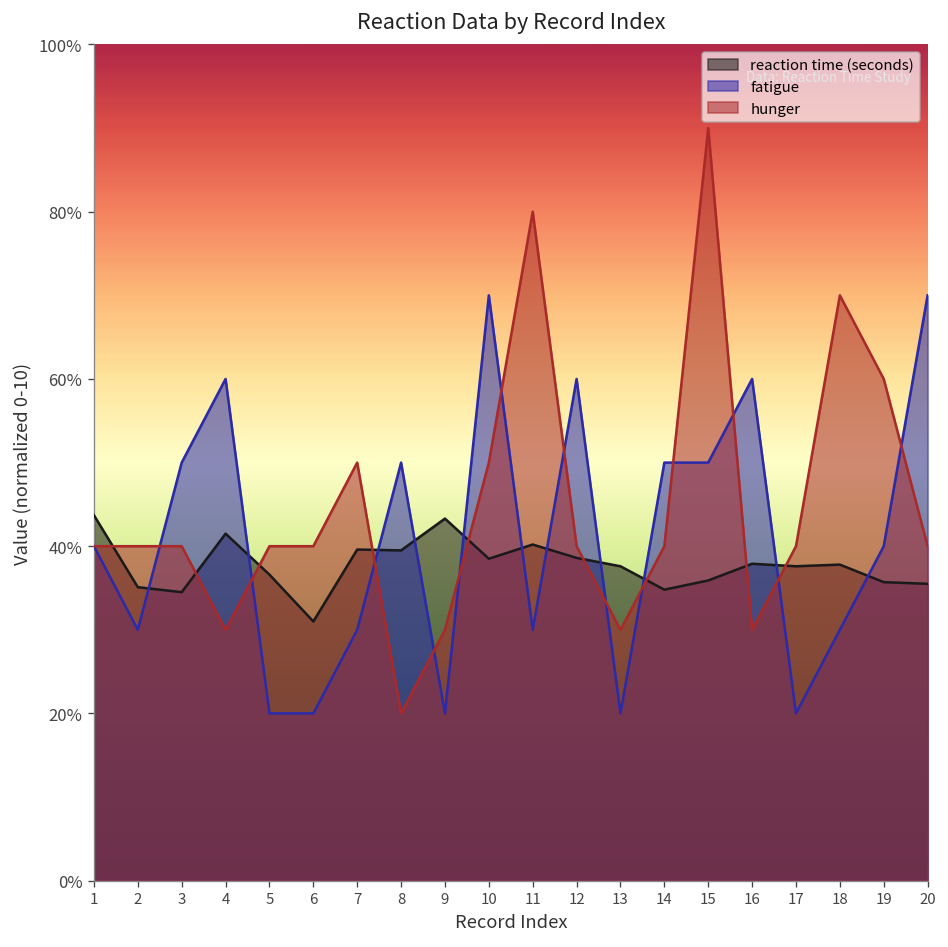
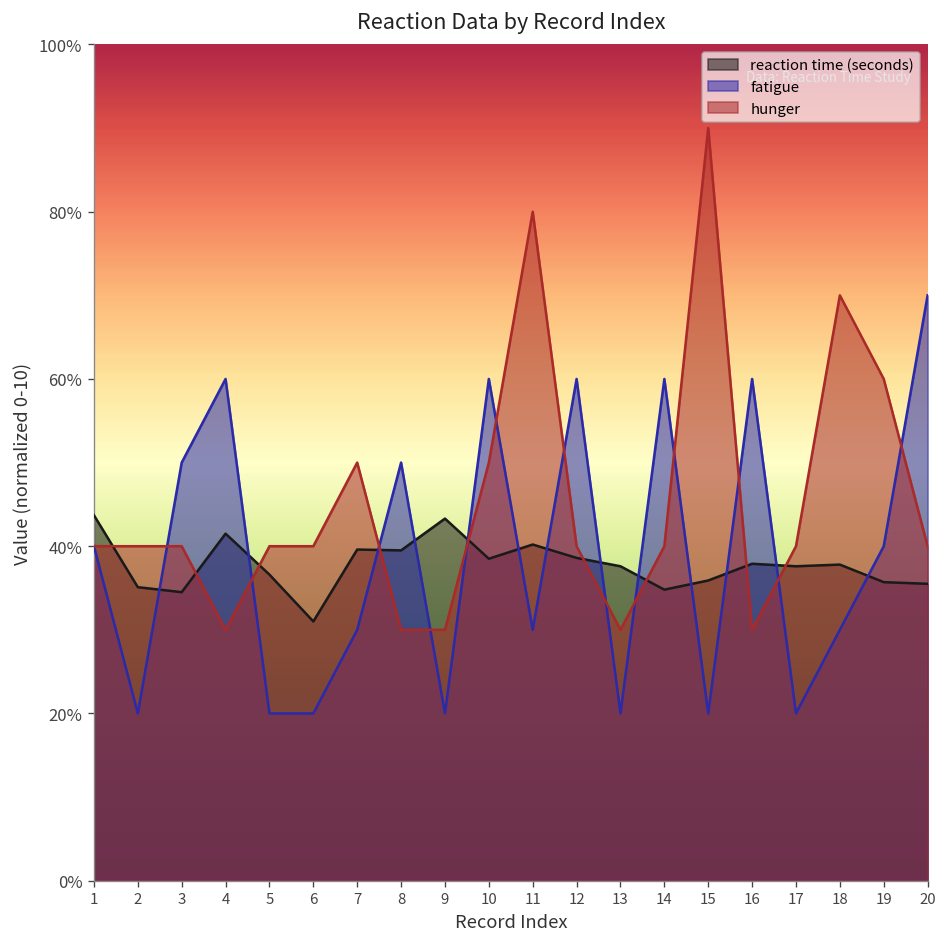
fatigue, 2: 30% -> 20%
hunger, 8: 20% -> 30%
fatigue, 10: 70% -> 60%
fatigue, 14: 50% -> 60%
fatigue, 15: 50% -> 20%
